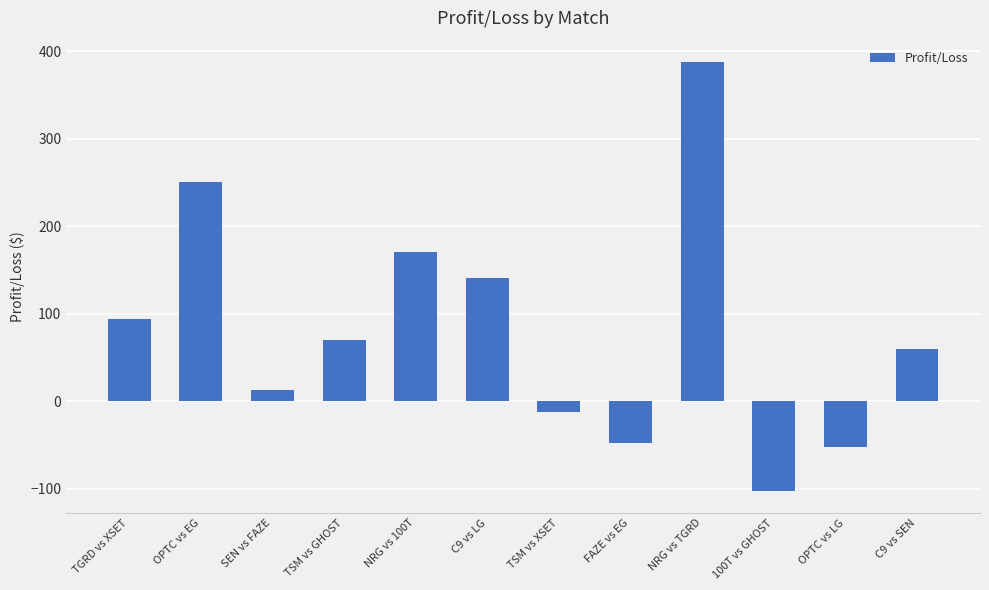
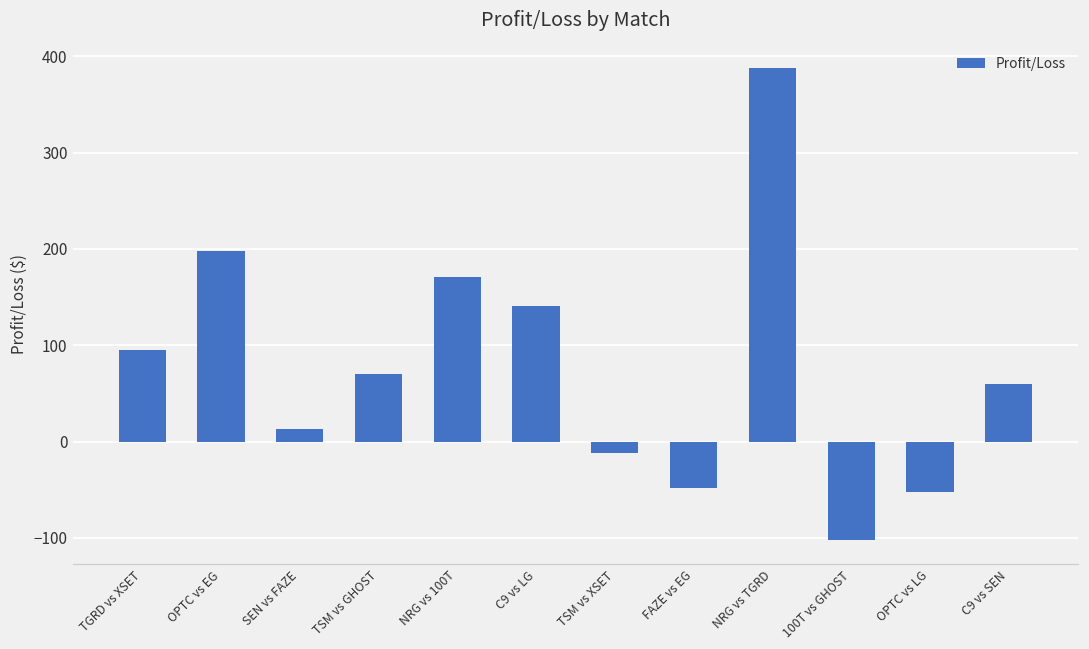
OPTC vs EG: 250 -> 200
